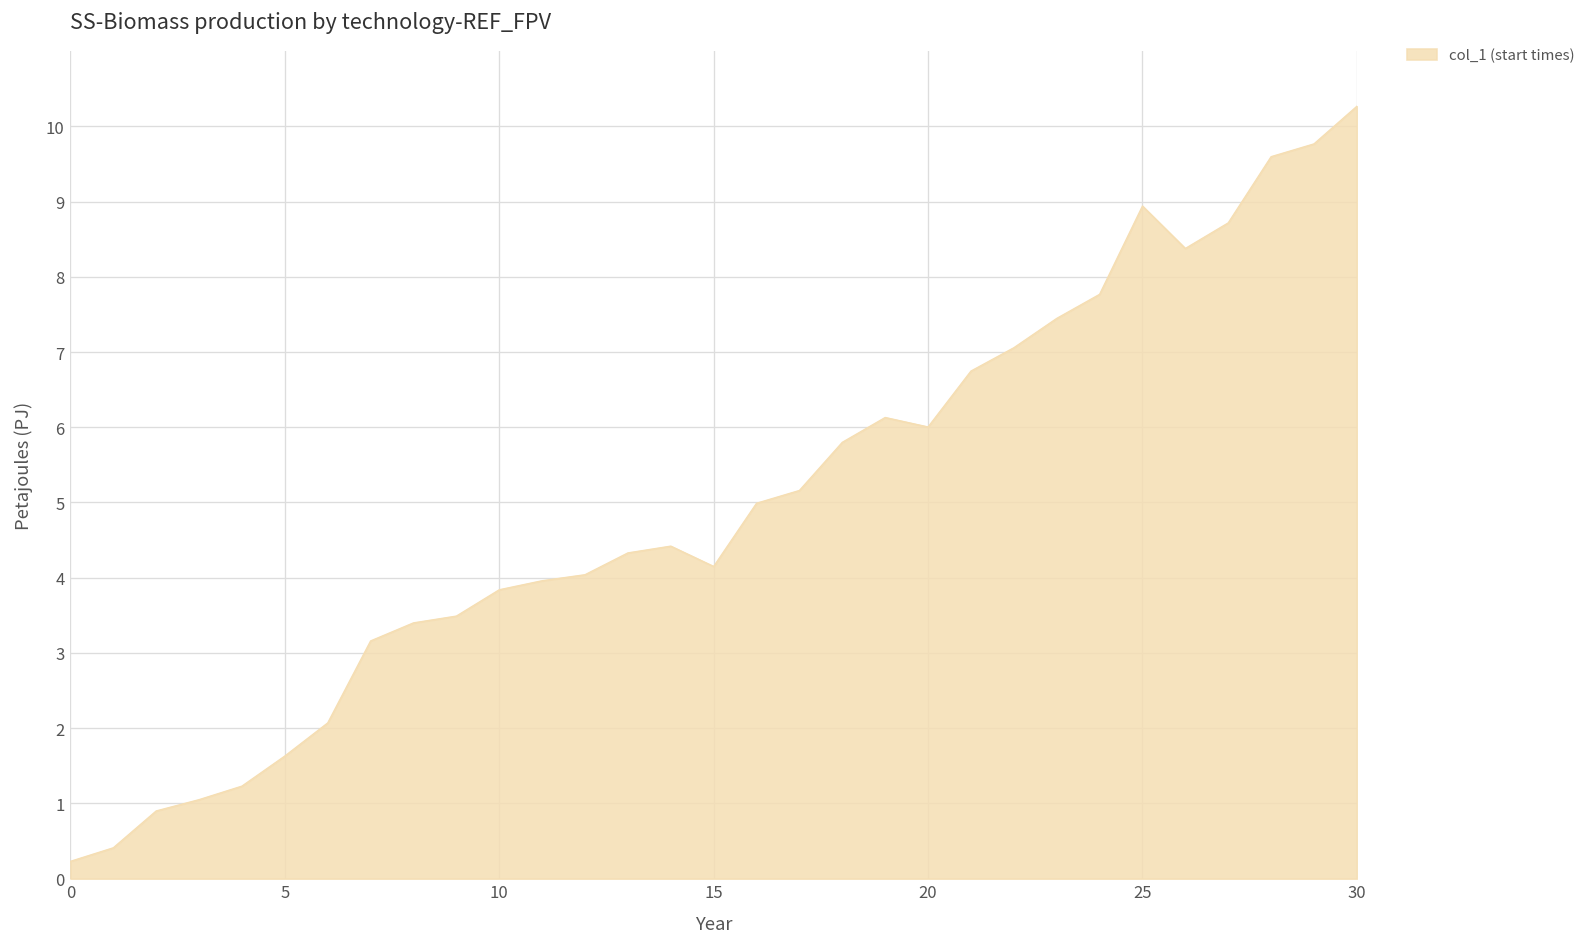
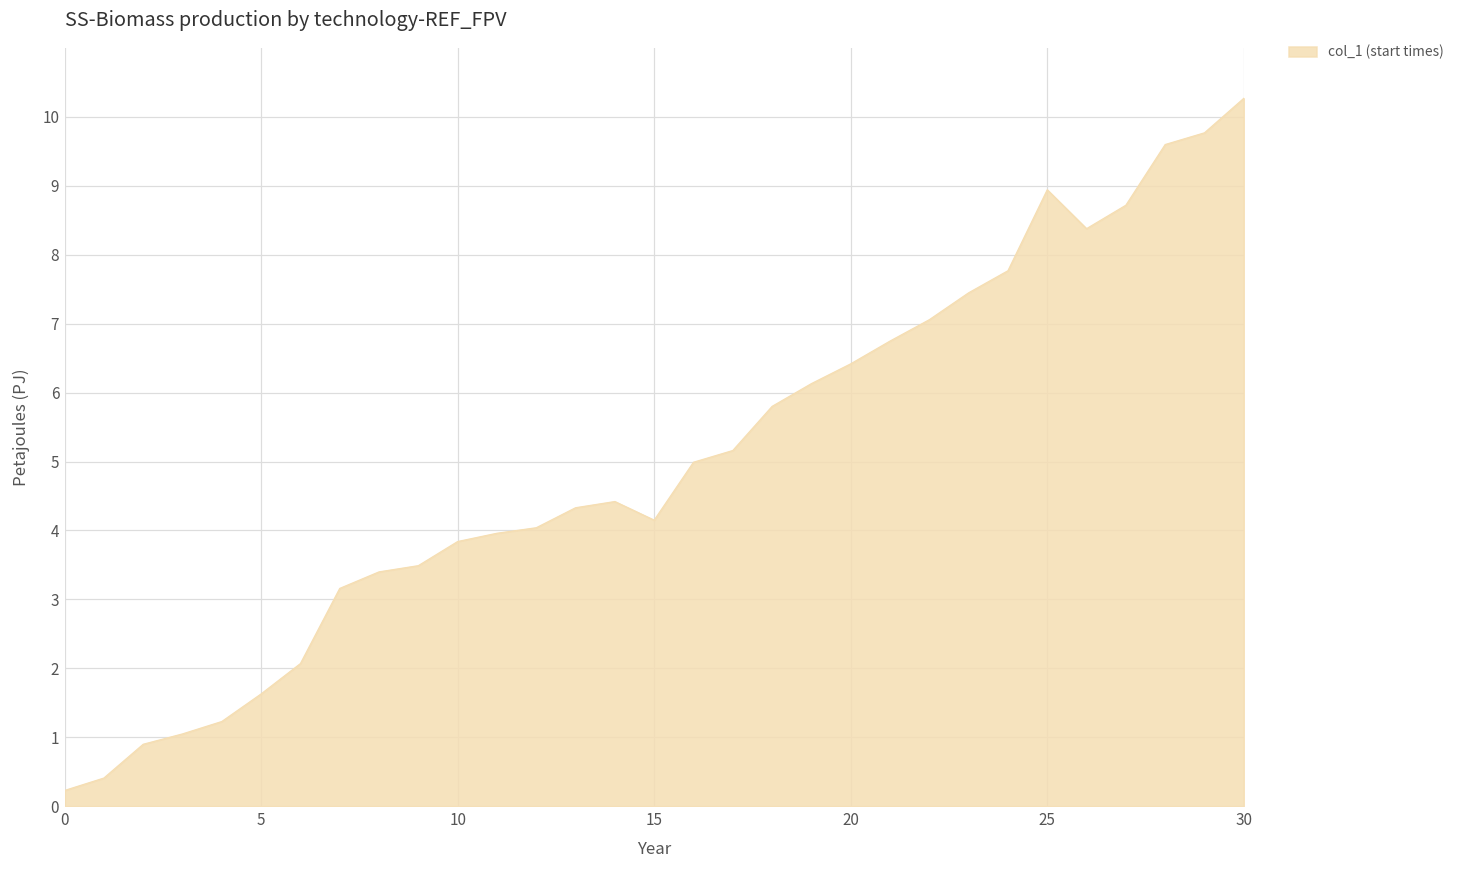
20: 6.0 -> 6.4
